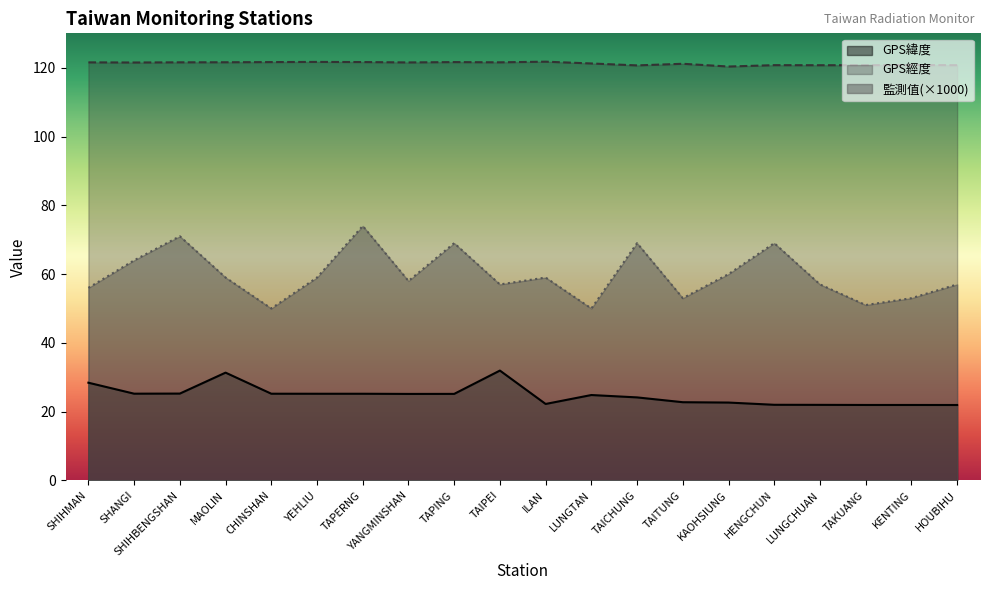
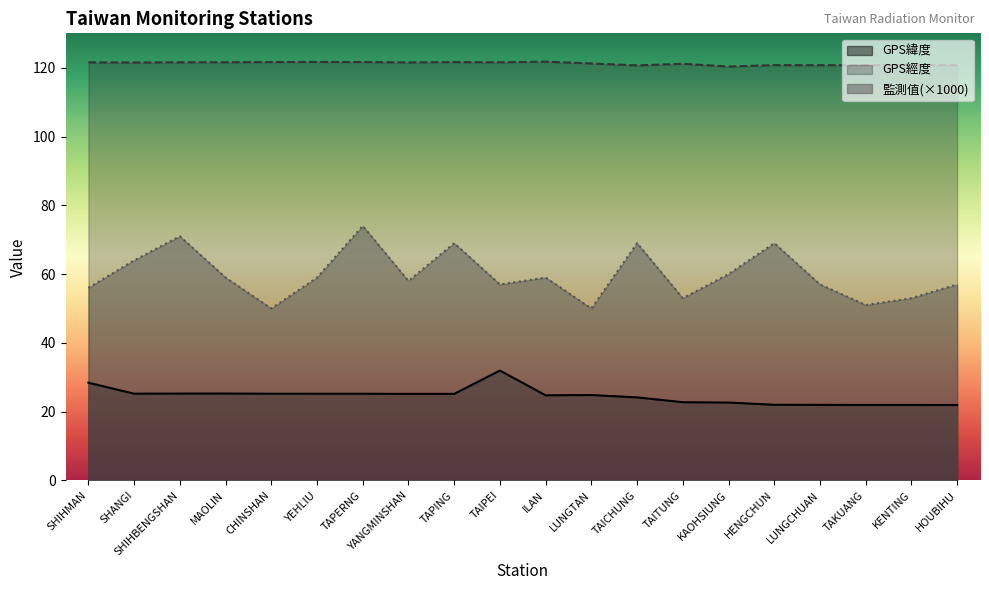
GPS緯度, MAOLIN: 31 -> 25
GPS緯度, ILAN: 22 -> 25
